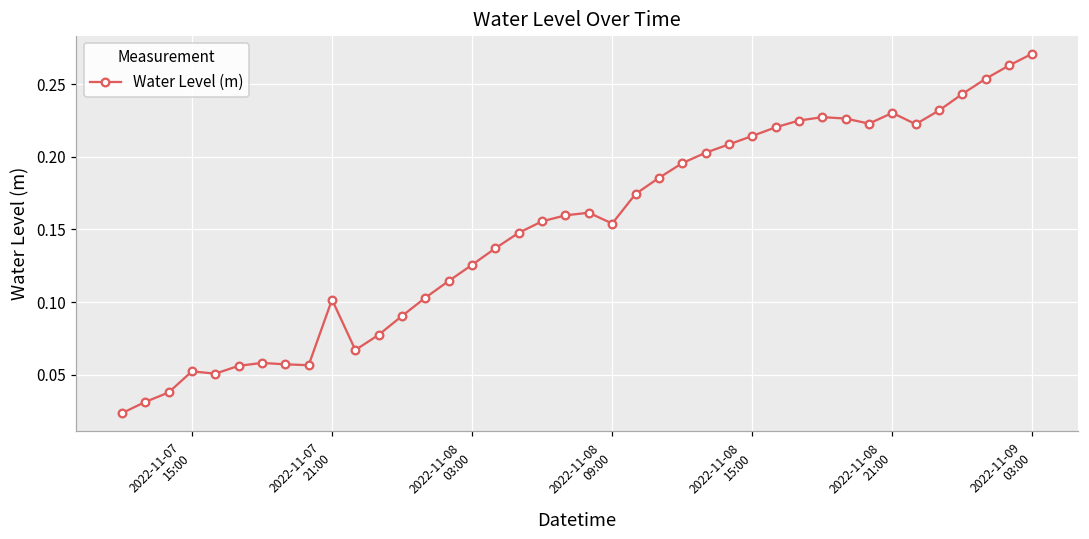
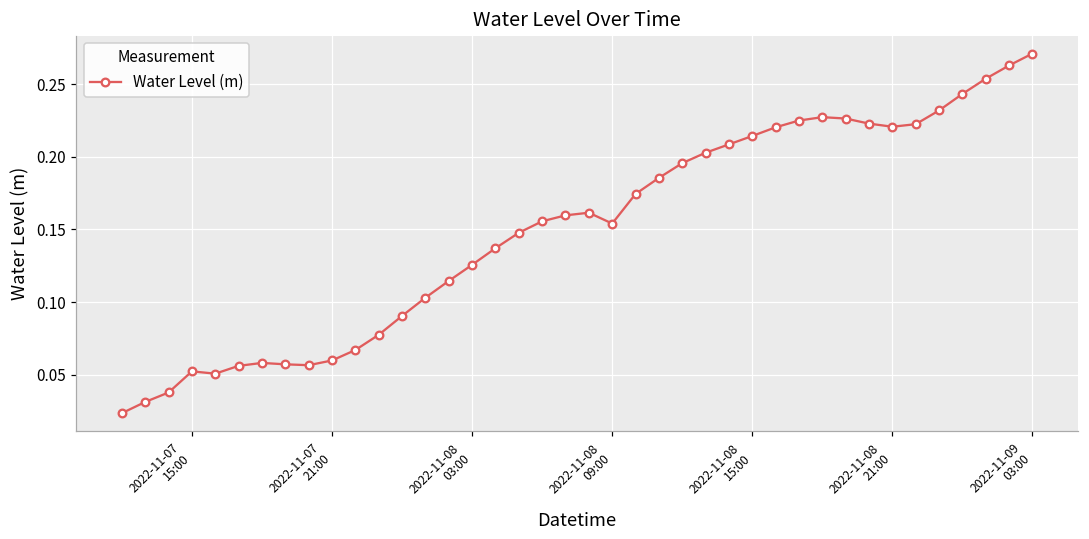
2022-11-07 21:00: 0.102 -> 0.060
2022-11-08 21:00: 0.230 -> 0.221
